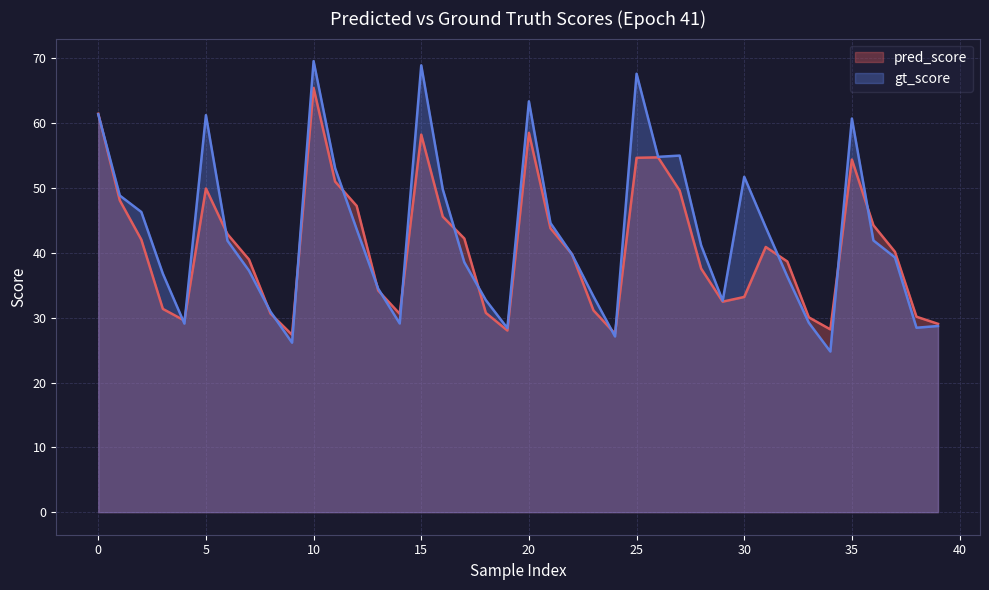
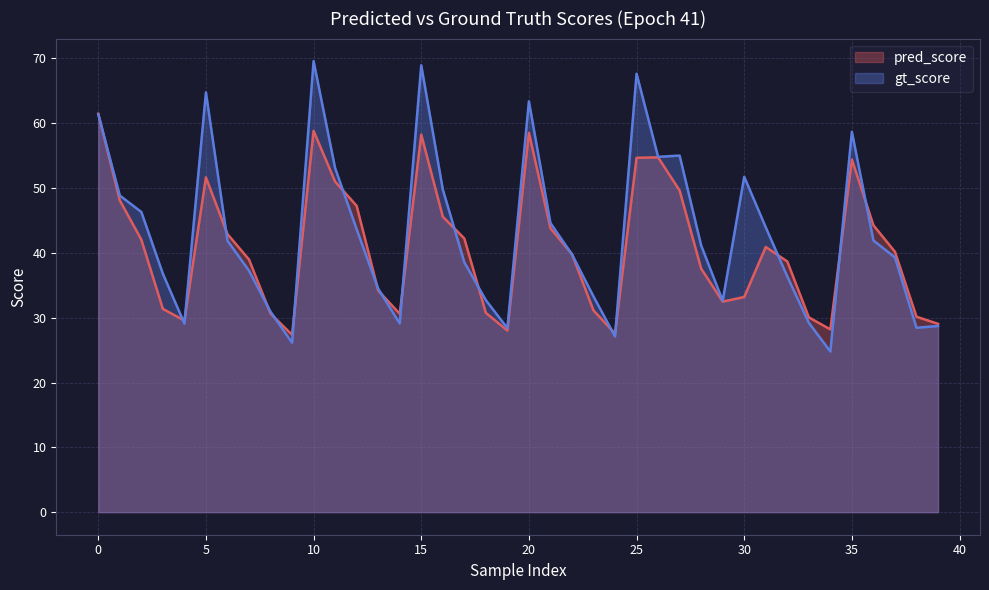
pred_score, 5: 50 -> 52
gt_score, 5: 61 -> 65
pred_score, 10: 65 -> 59
gt_score, 35: 61 -> 59
